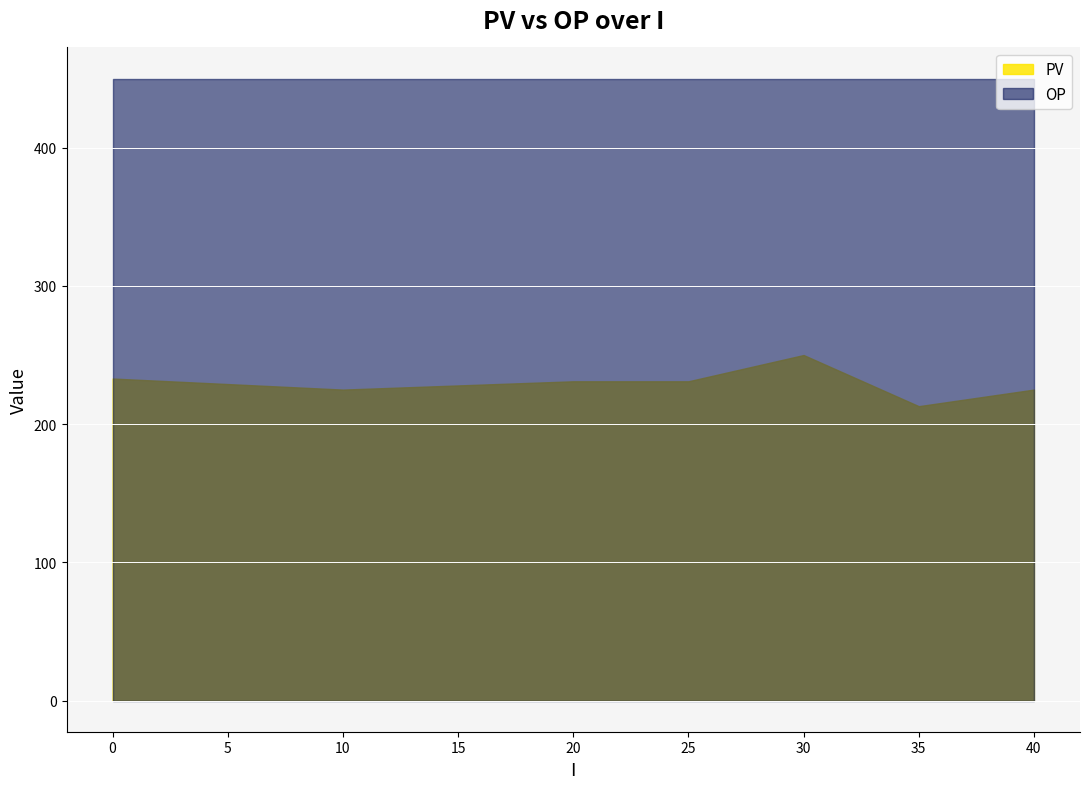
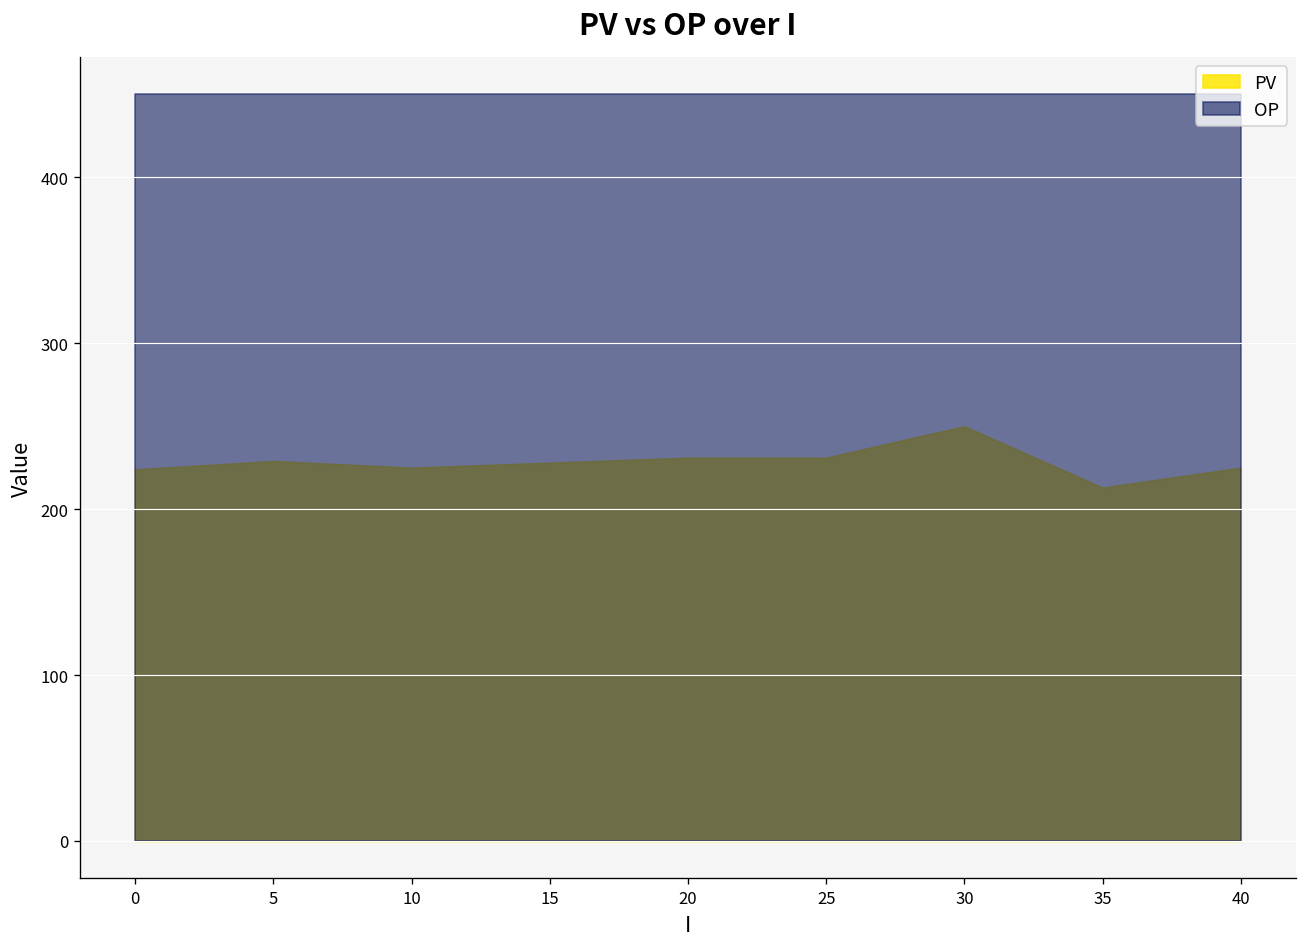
PV, 0: 233 -> 224
